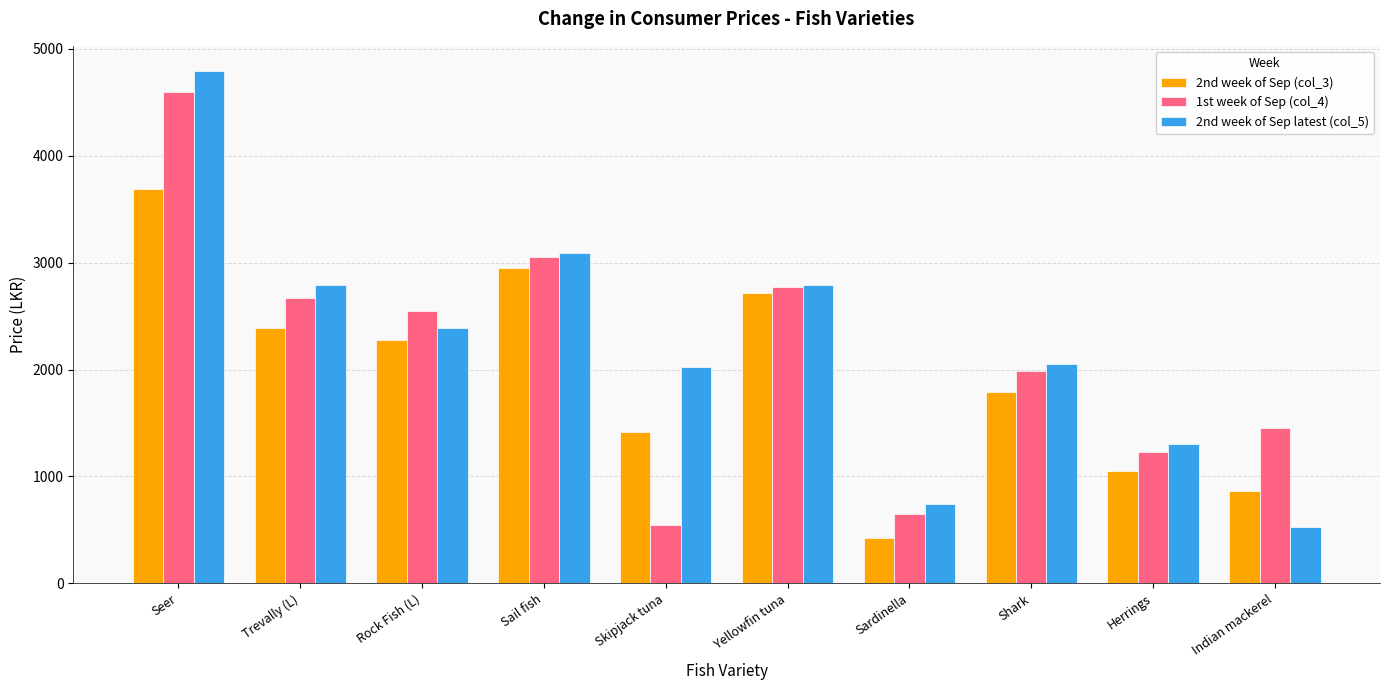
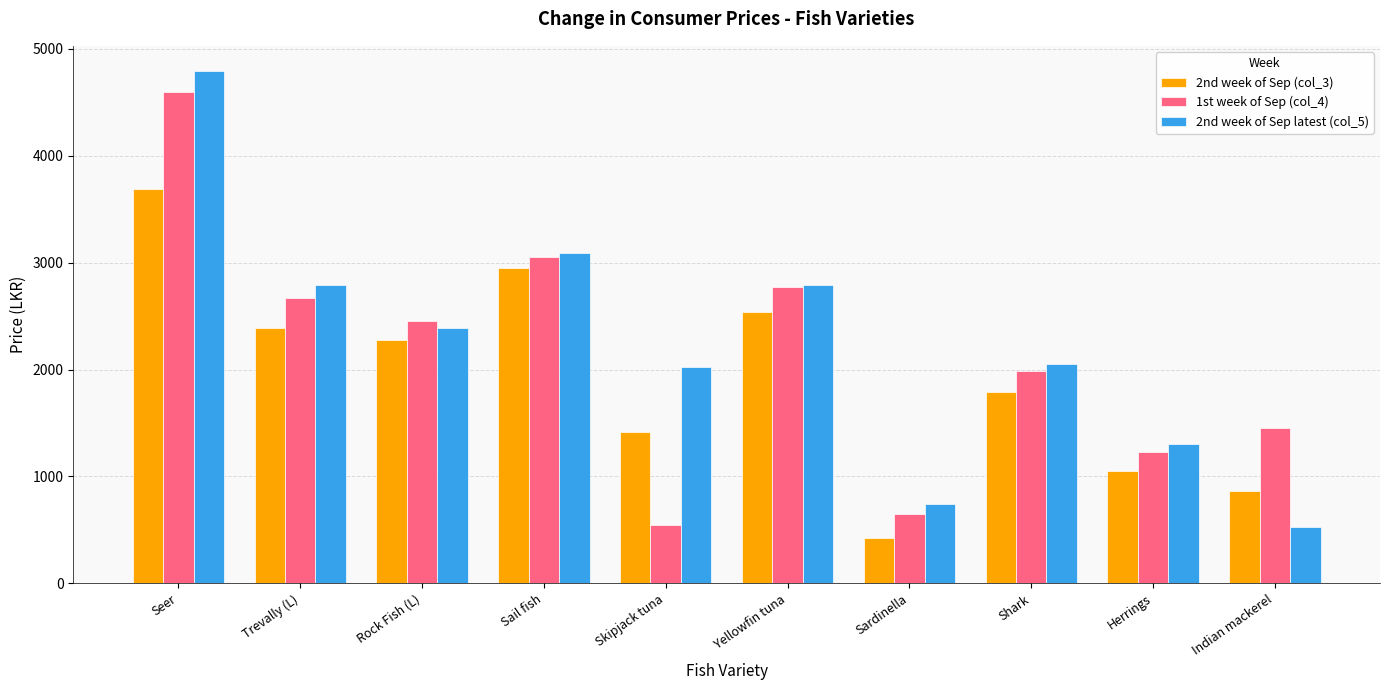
1st week of Sep (col_4), Rock Fish (L): 2550 -> 2450
2nd week of Sep (col_3), Yellowfin tuna: 2720 -> 2540
